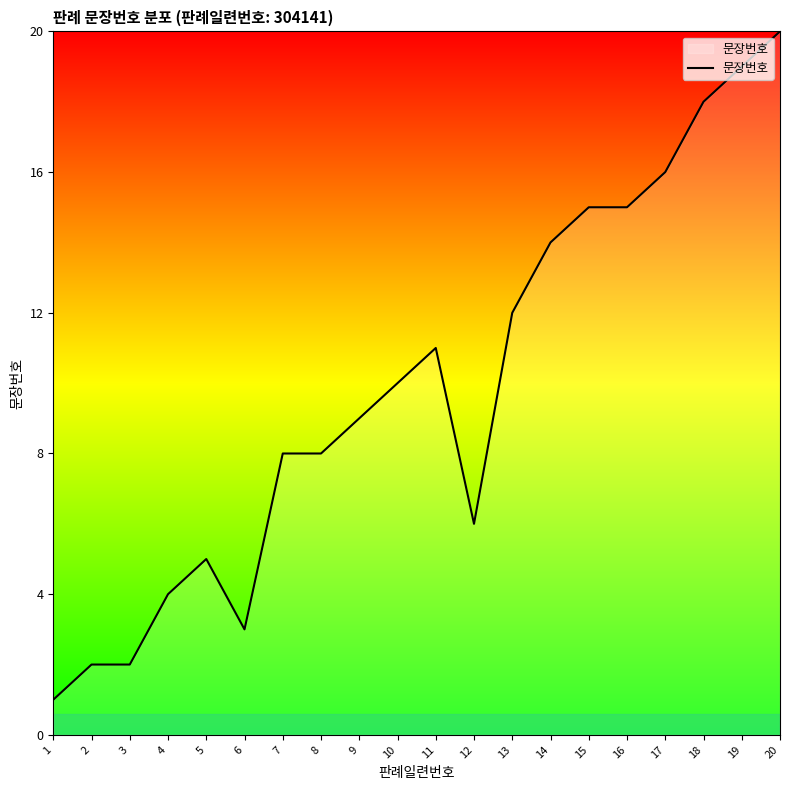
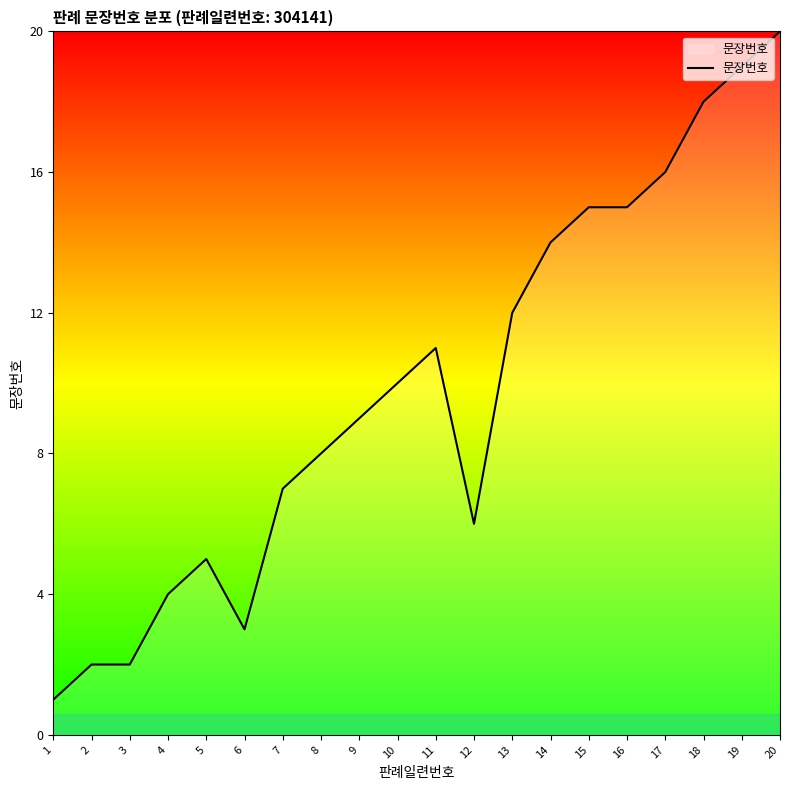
7: 8 -> 7
